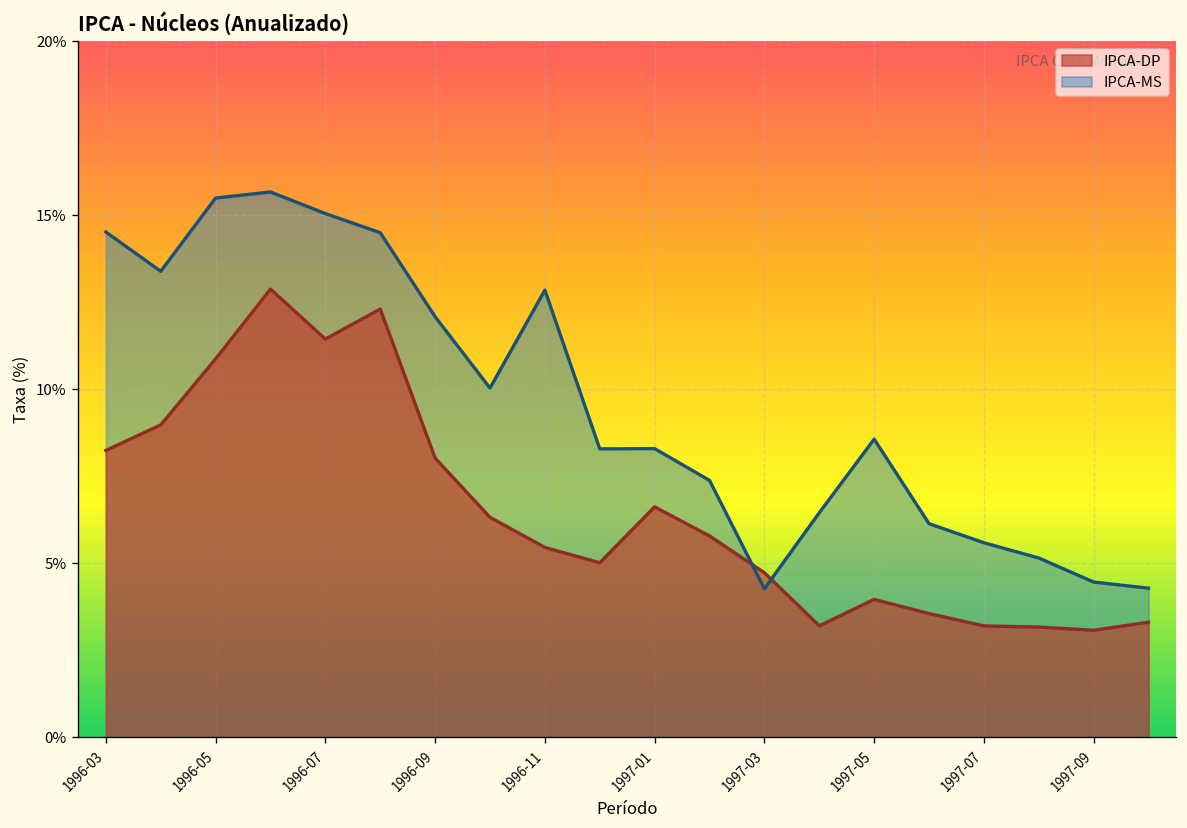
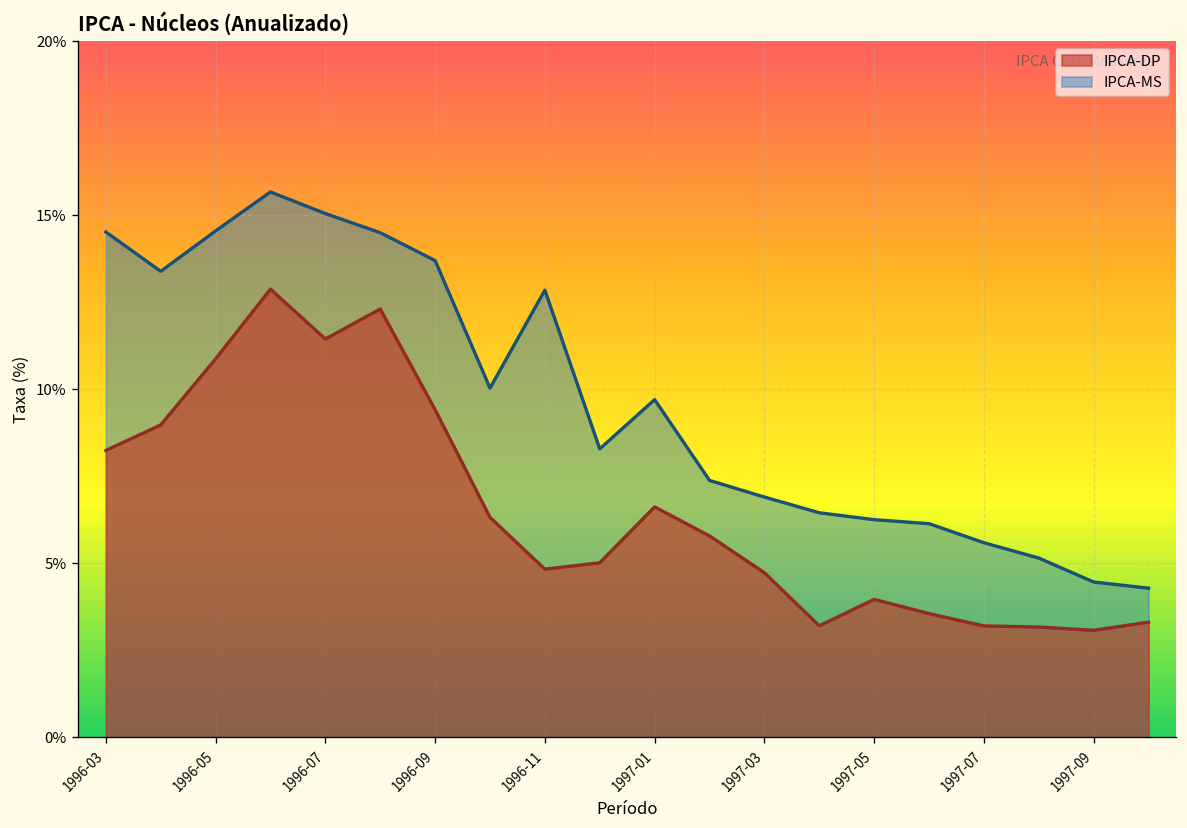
IPCA-MS, 1996-05: 15.5% -> 14.5%
IPCA-DP, 1996-09: 8.0% -> 9.4%
IPCA-MS, 1996-09: 12.1% -> 13.7%
IPCA-DP, 1996-11: 5.5% -> 4.8%
IPCA-MS, 1997-01: 8.3% -> 9.7%
IPCA-MS, 1997-03: 4.3% -> 6.9%
IPCA-MS, 1997-05: 8.6% -> 6.3%
